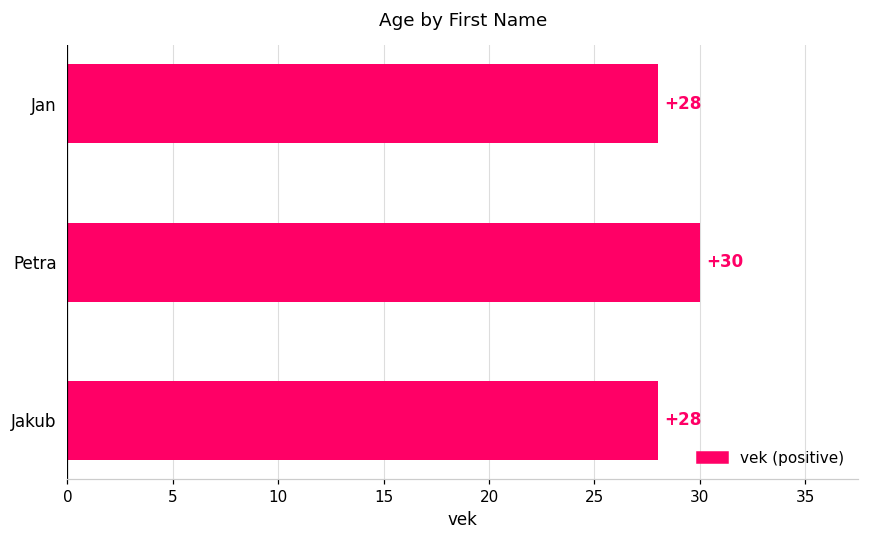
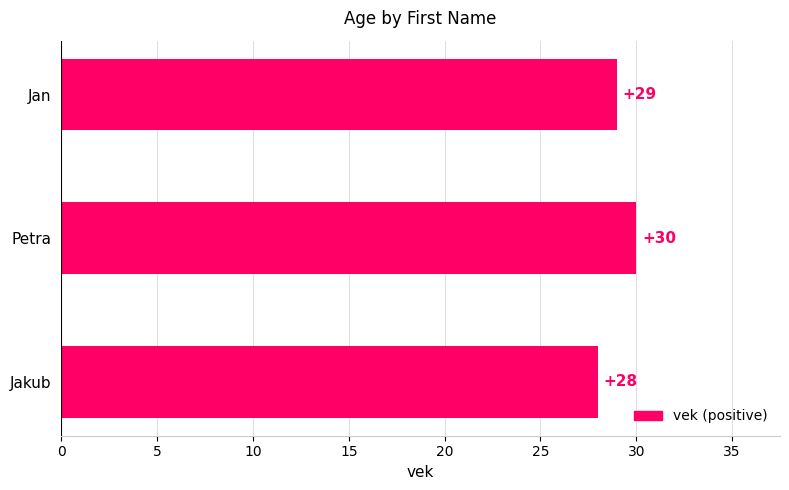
Jan: +28 -> +29
